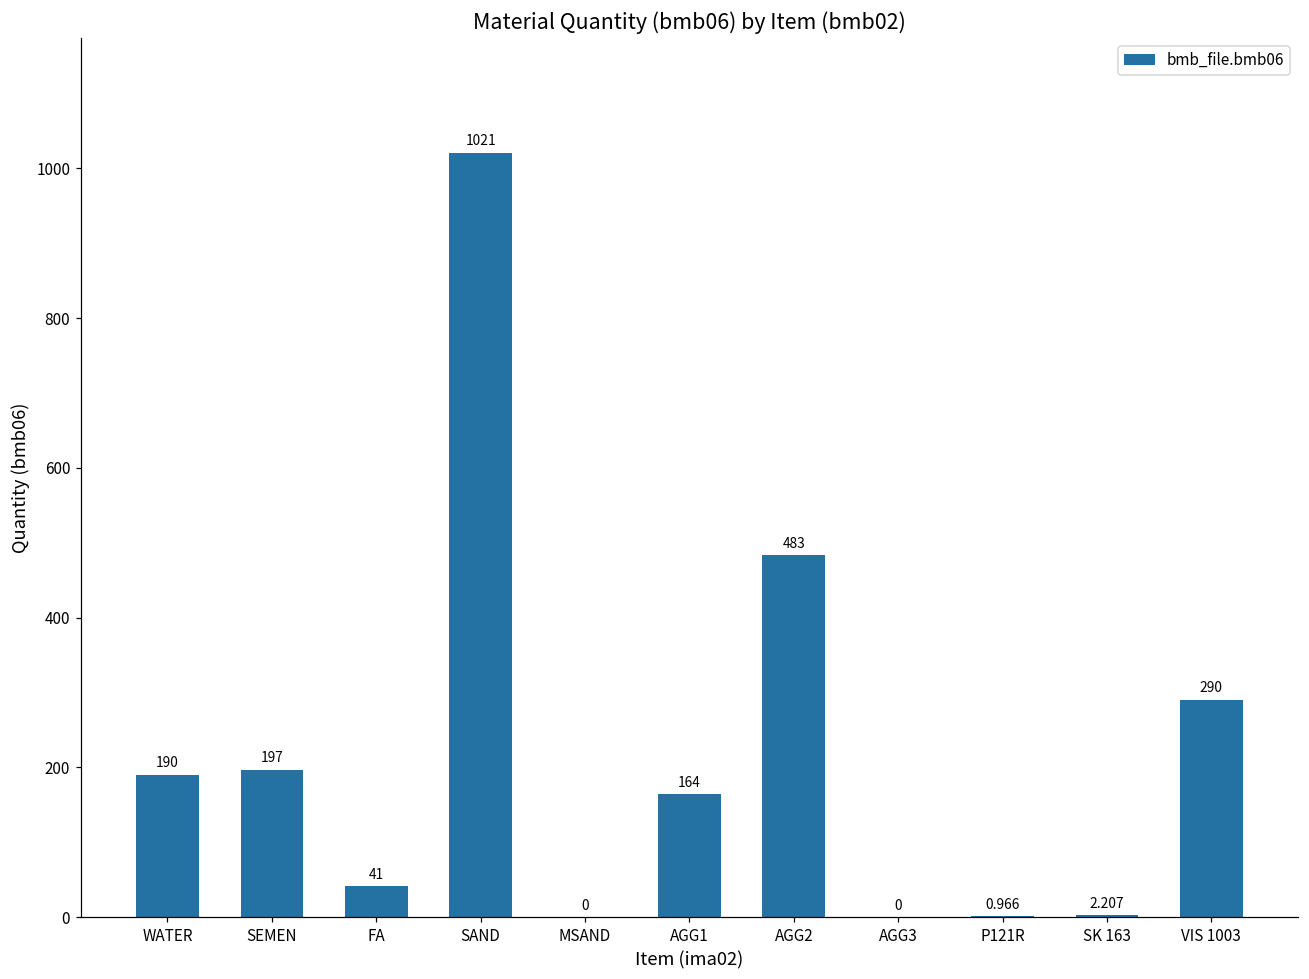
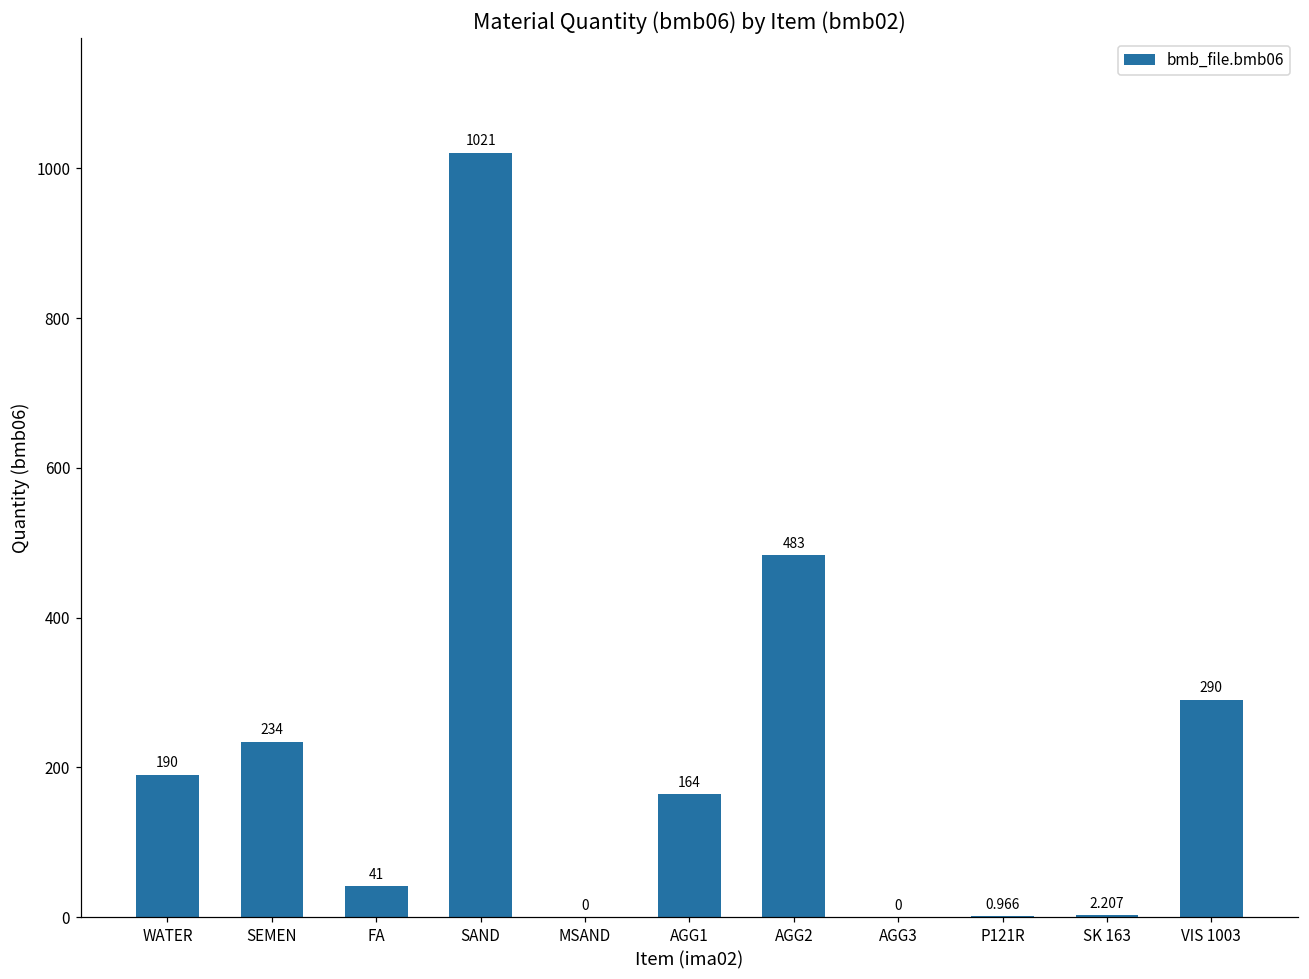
SEMEN: 197 -> 234
